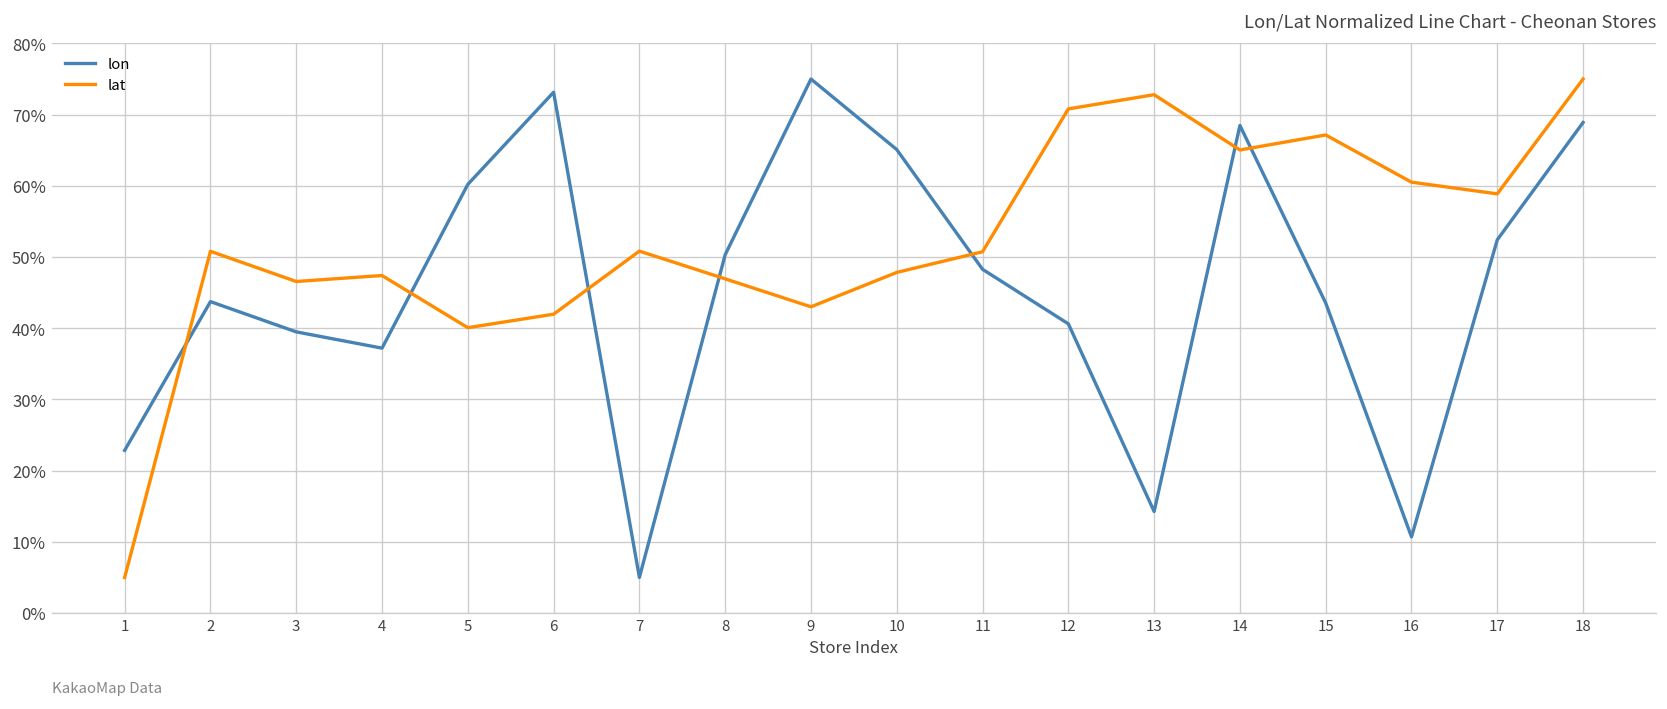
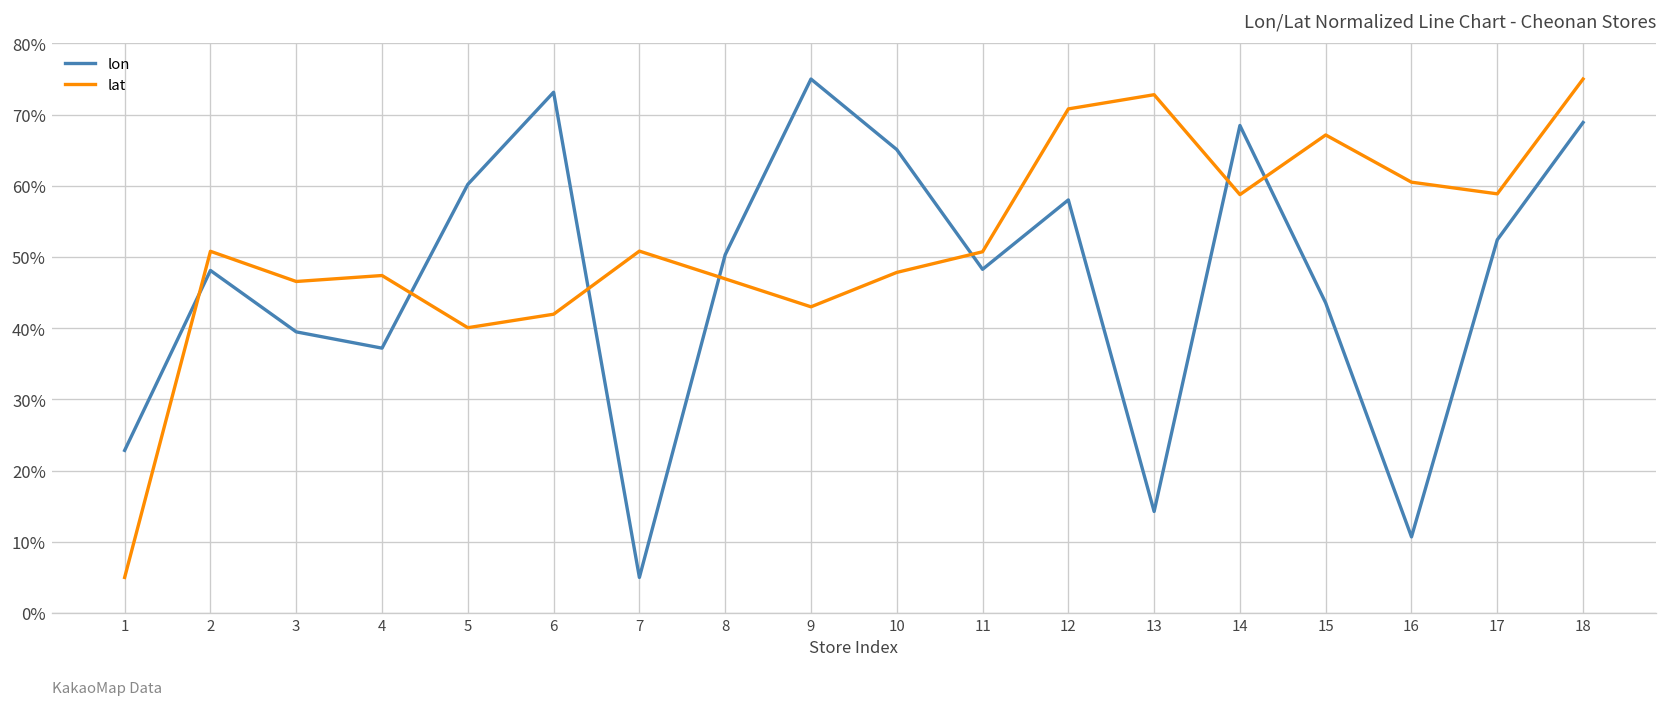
lon, 2: 44% -> 48%
lon, 12: 41% -> 58%
lat, 14: 65% -> 59%
